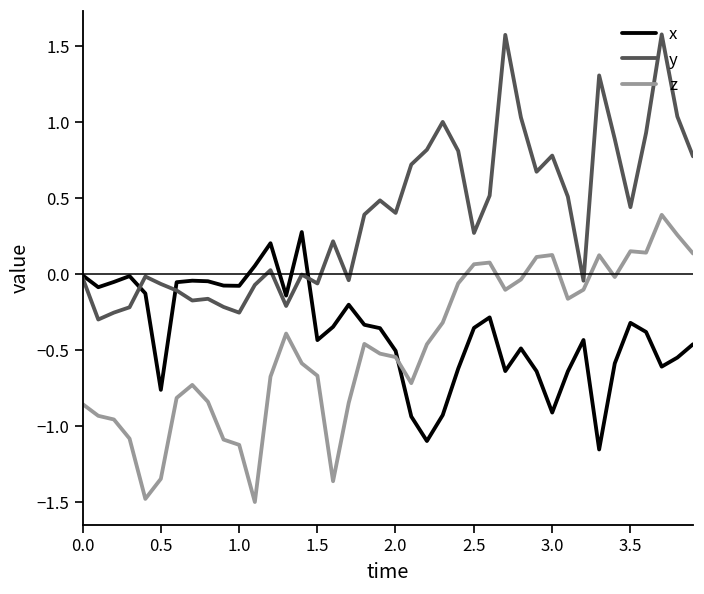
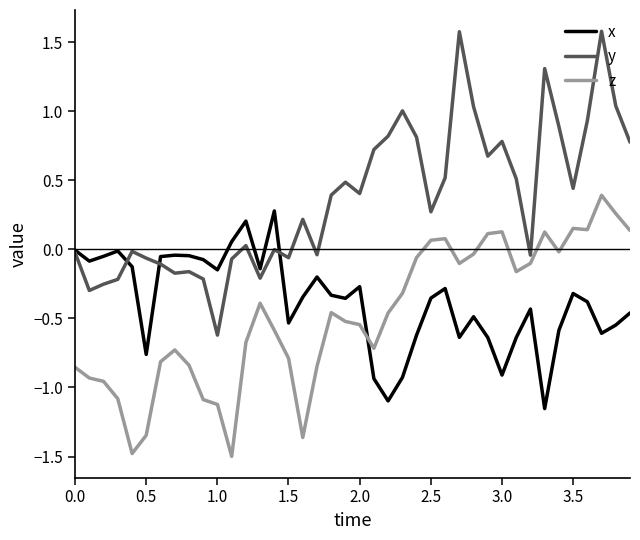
x, 1.0: -0.08 -> -0.15
y, 1.0: -0.25 -> -0.62
x, 1.5: -0.43 -> -0.53
z, 1.5: -0.67 -> -0.79
x, 2.0: -0.50 -> -0.27
